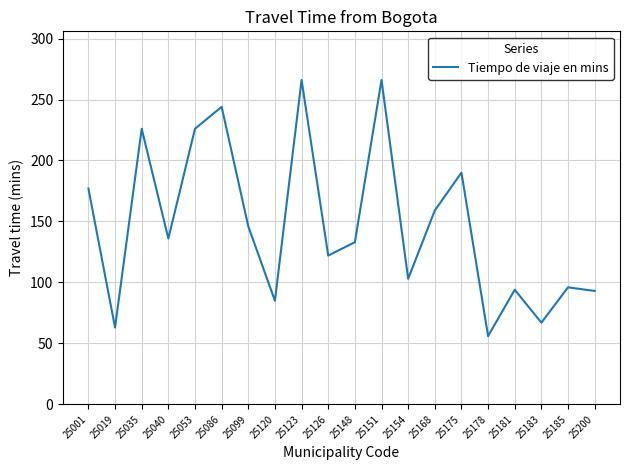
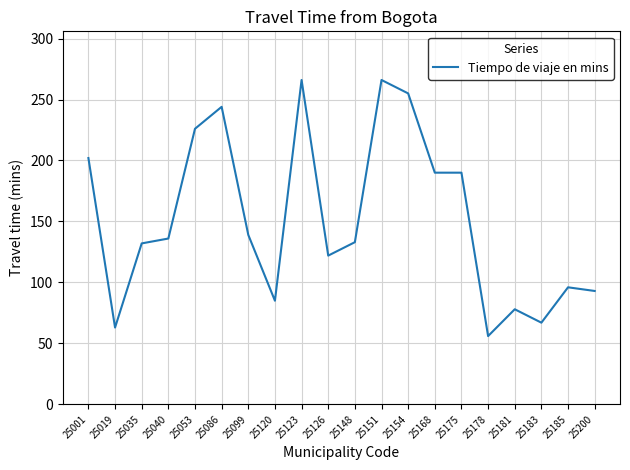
25001: 177 -> 202
25035: 226 -> 132
25099: 146 -> 139
25154: 103 -> 255
25168: 159 -> 190
25181: 94 -> 78
